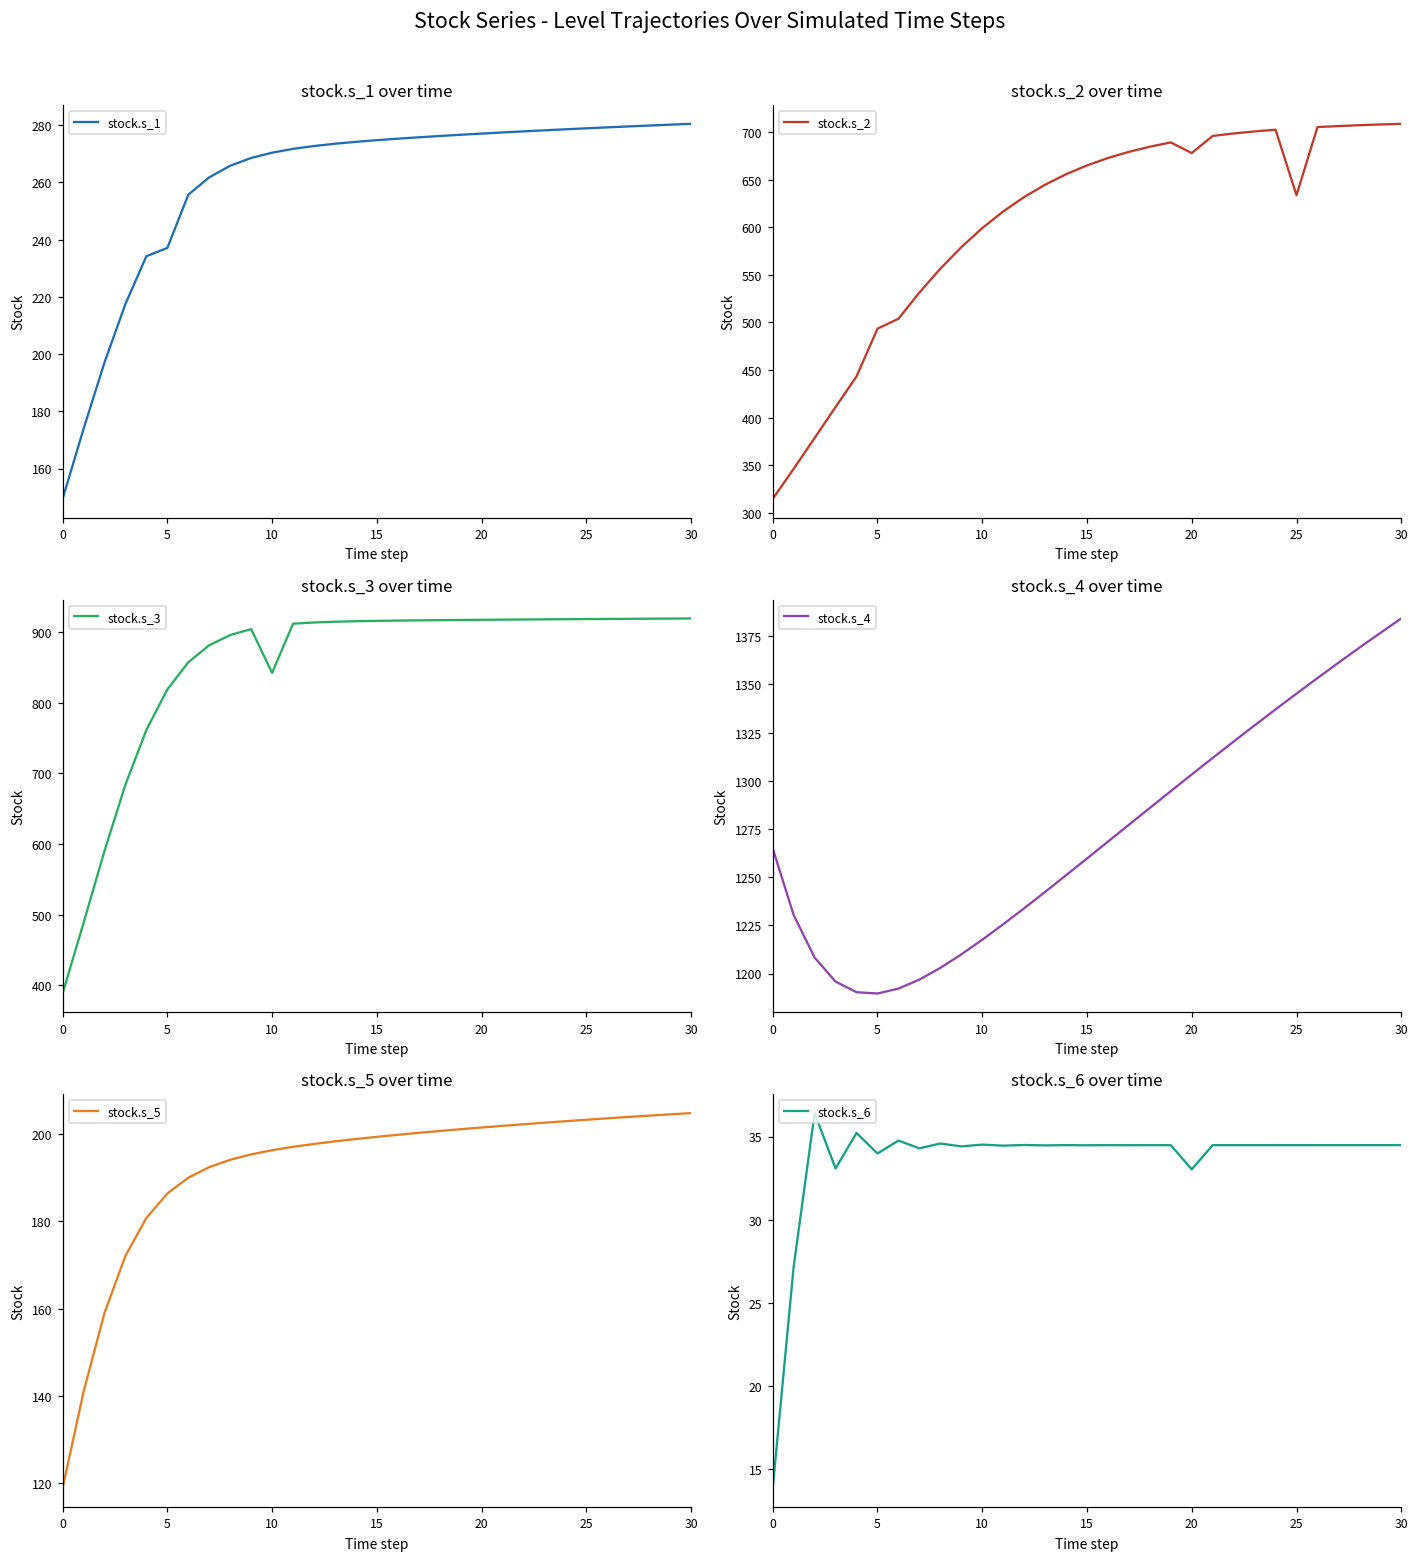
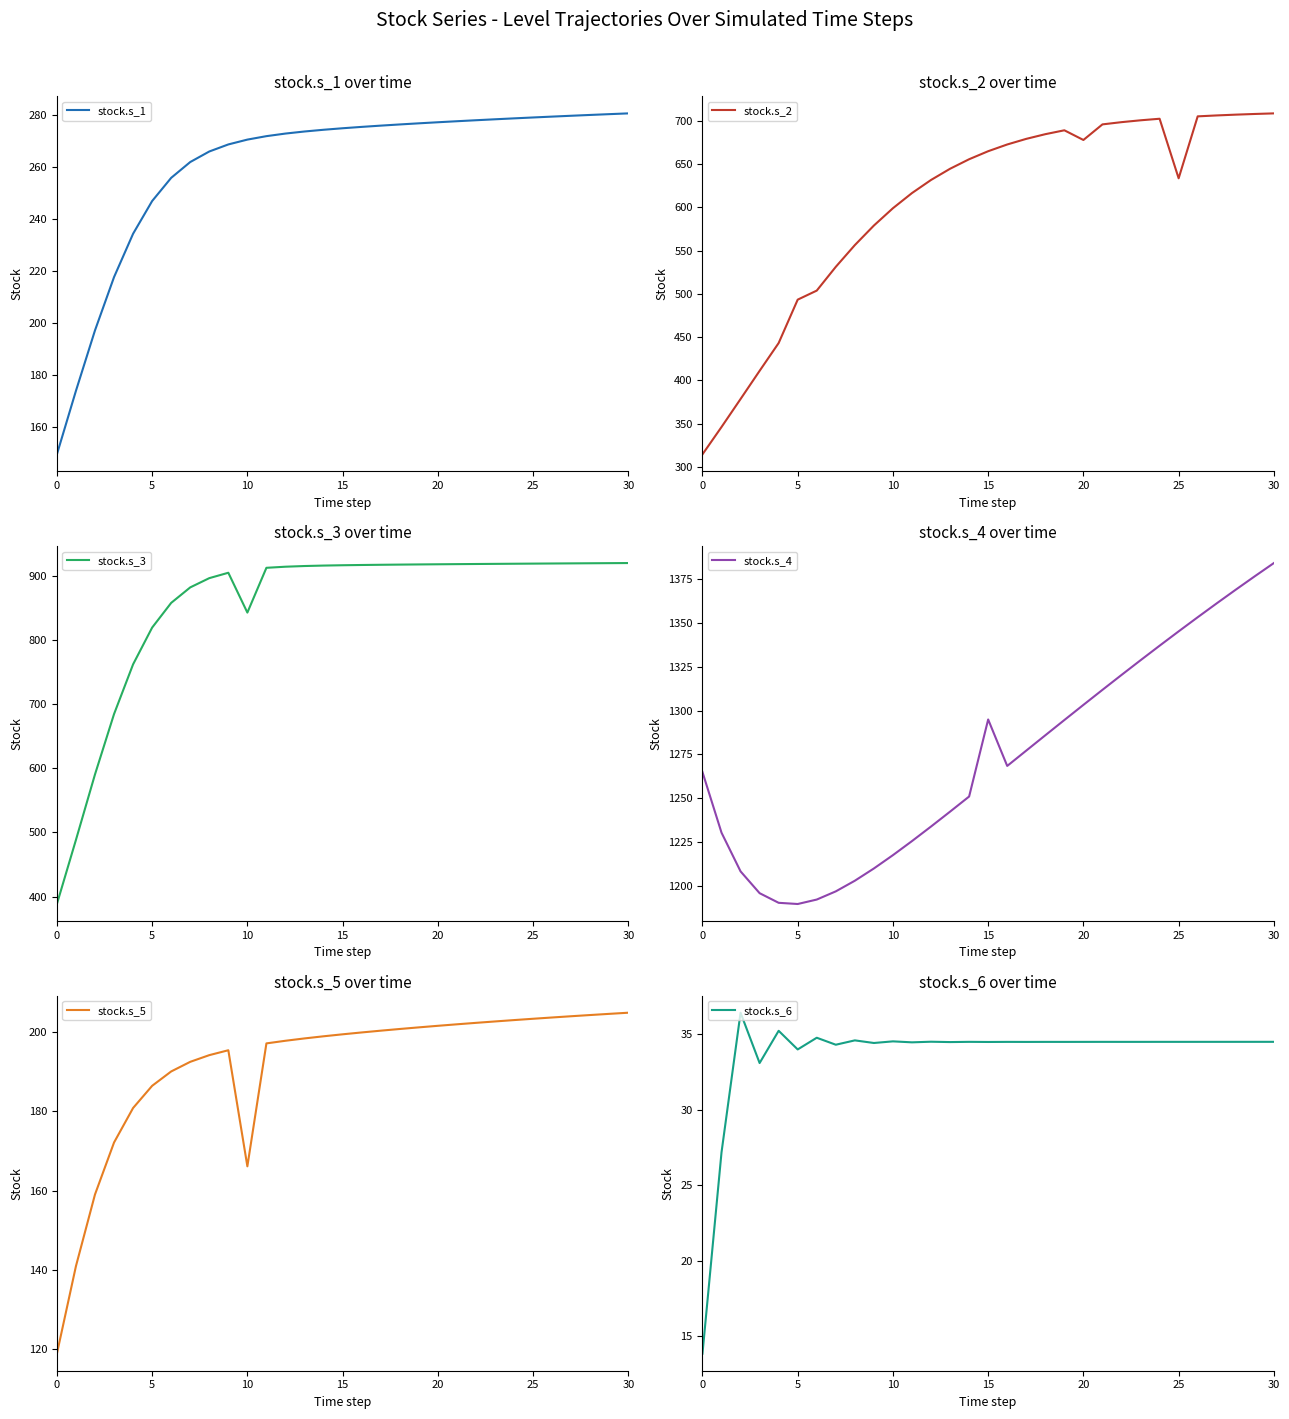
stock.s_1 over time, 5: 237 -> 247
stock.s_4 over time, 15: 1260 -> 1295
stock.s_5 over time, 10: 196 -> 166
stock.s_6 over time, 20: 33.0 -> 34.5
